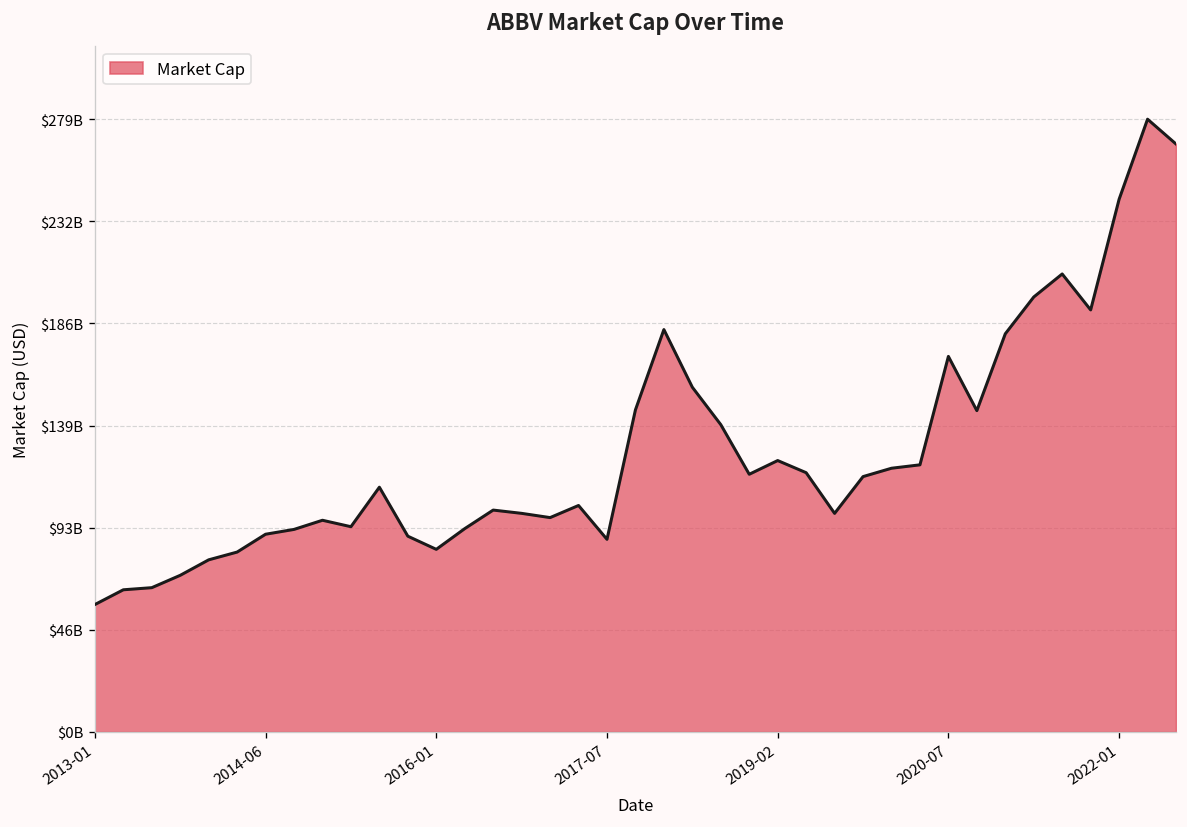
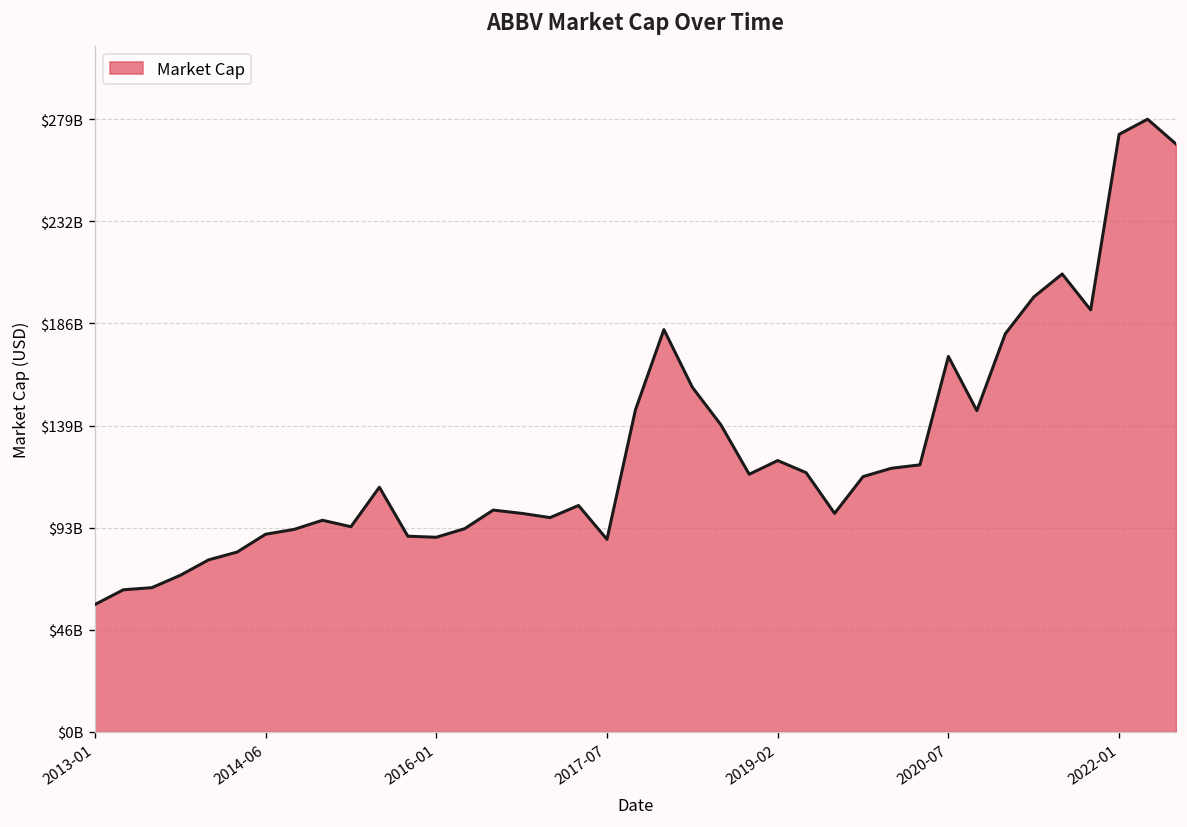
2016-01: $83000000000 -> $89000000000
2022-01: $243000000000 -> $272000000000
